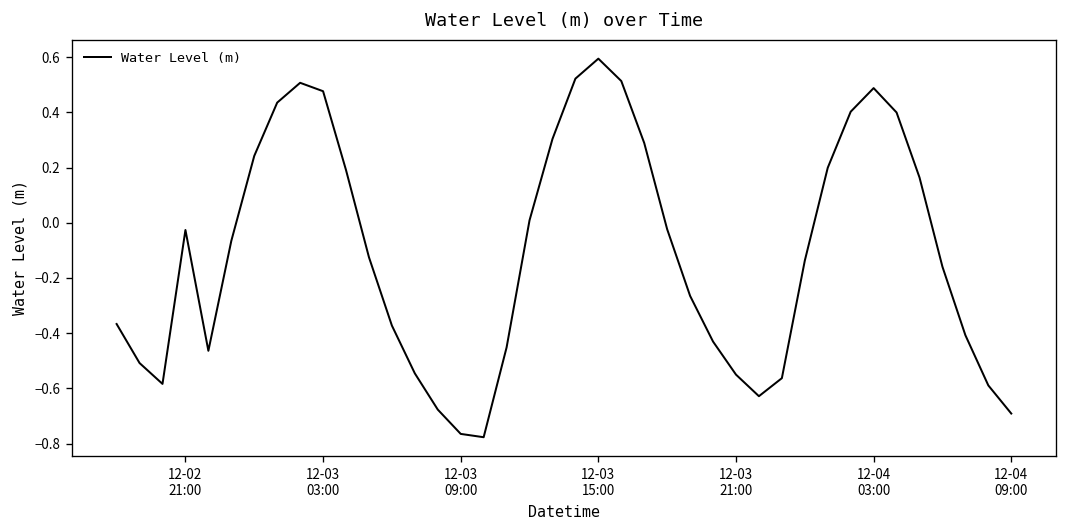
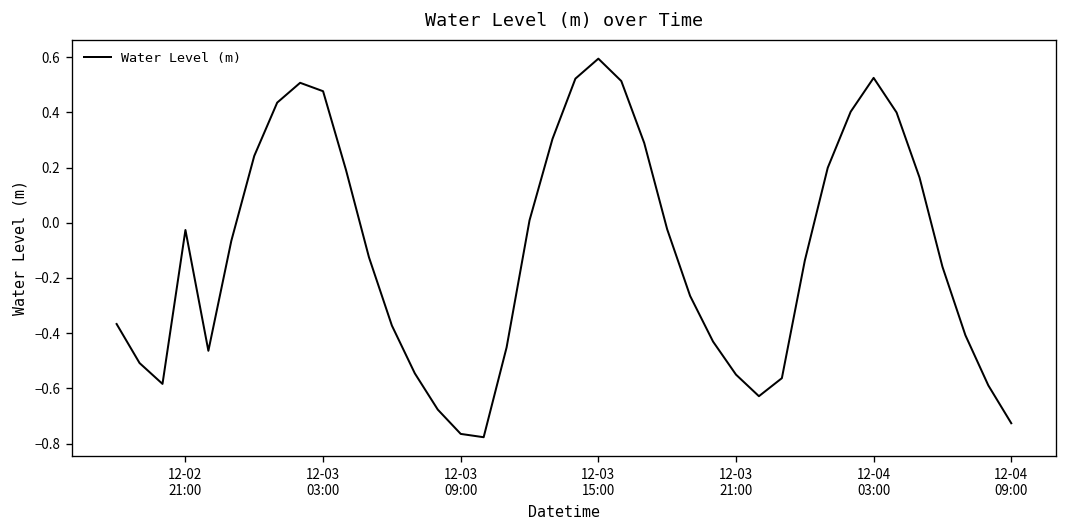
12-04 03:00: 0.49 -> 0.52
12-04 09:00: -0.69 -> -0.73
